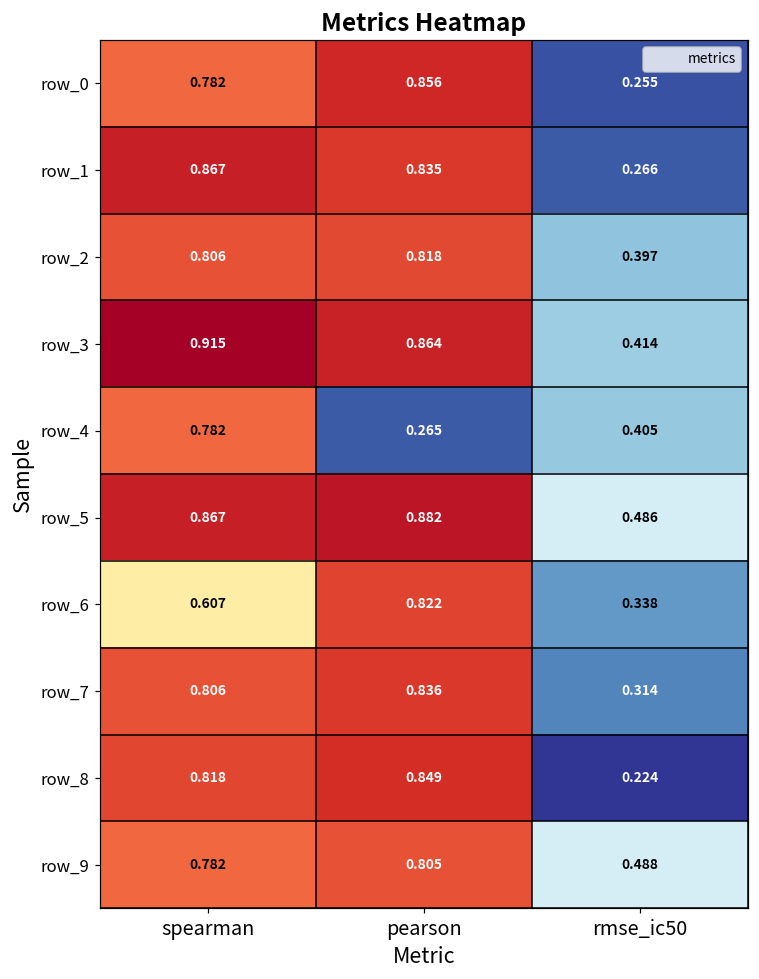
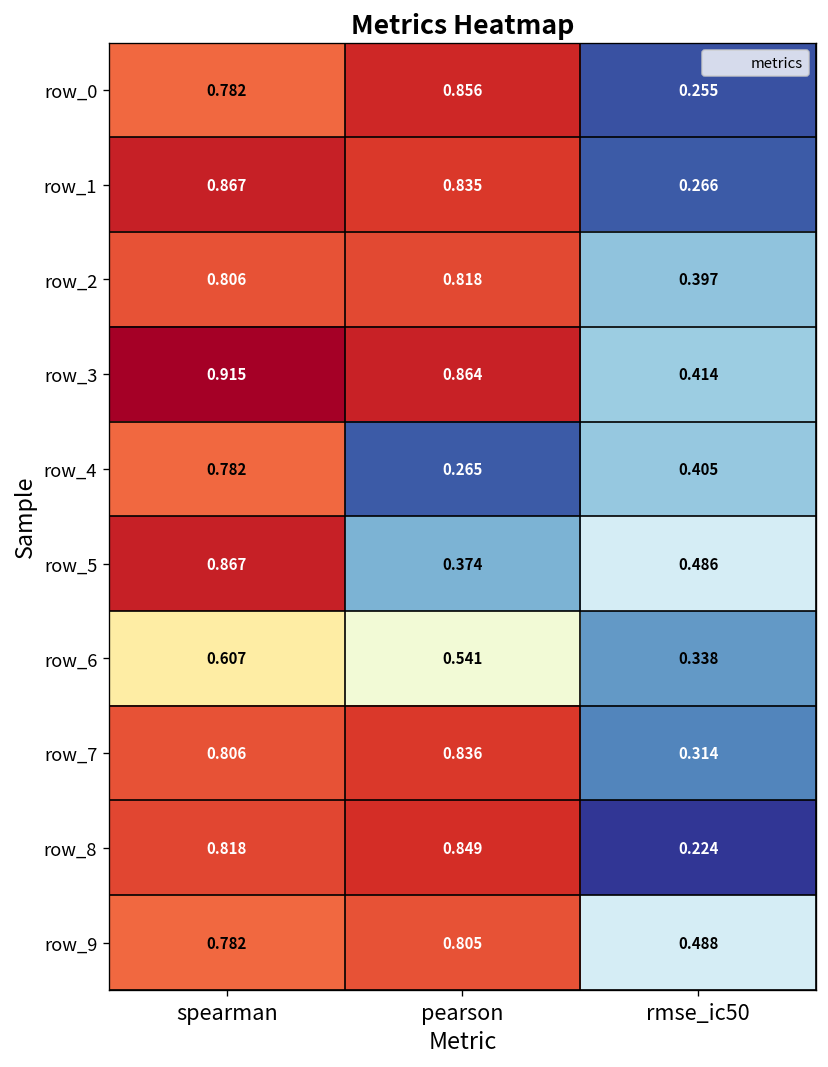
row_5, pearson: 0.882 -> 0.374
row_6, pearson: 0.822 -> 0.541
